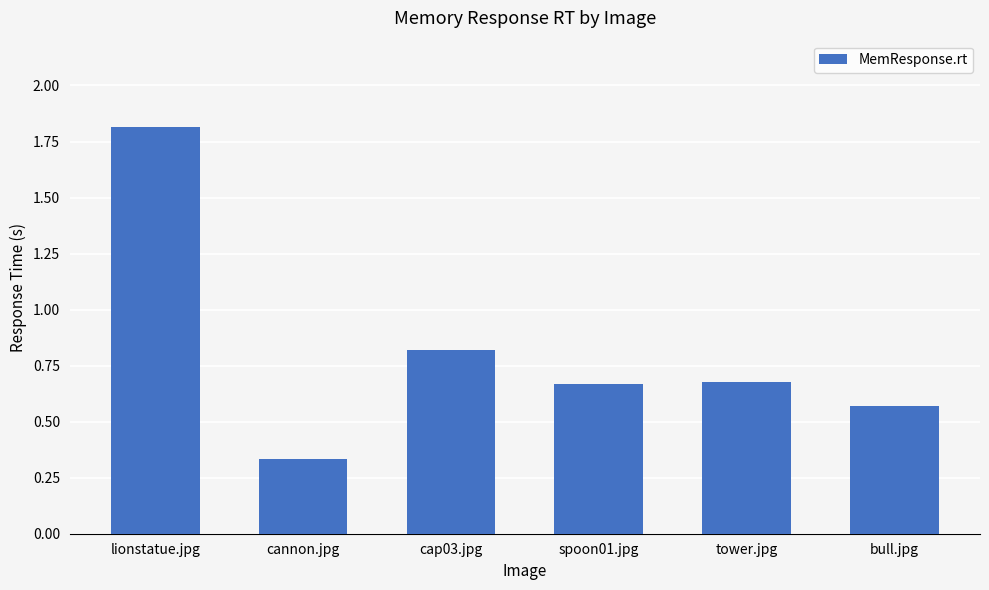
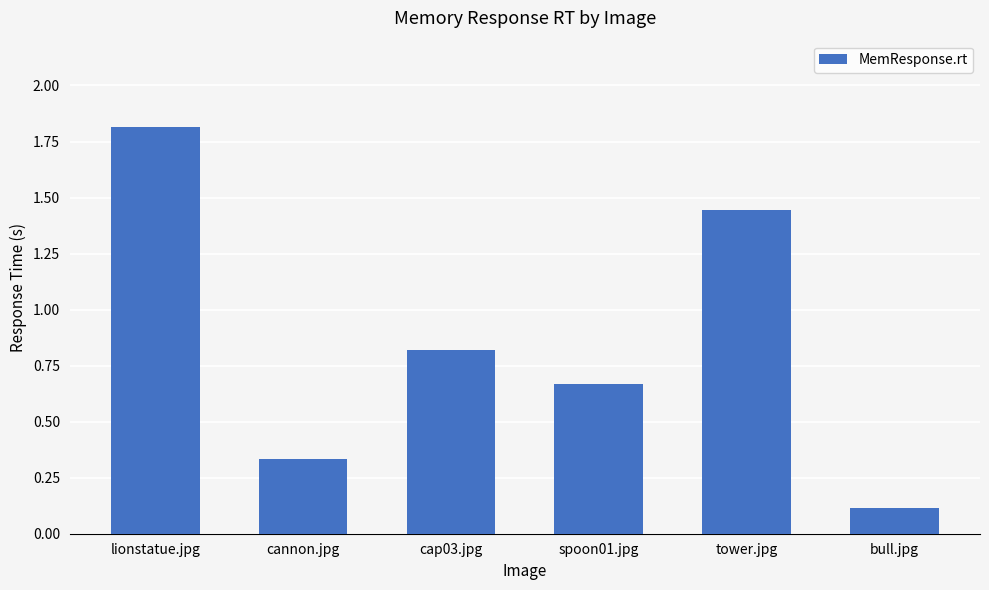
tower.jpg: 0.68 -> 1.45
bull.jpg: 0.57 -> 0.11
